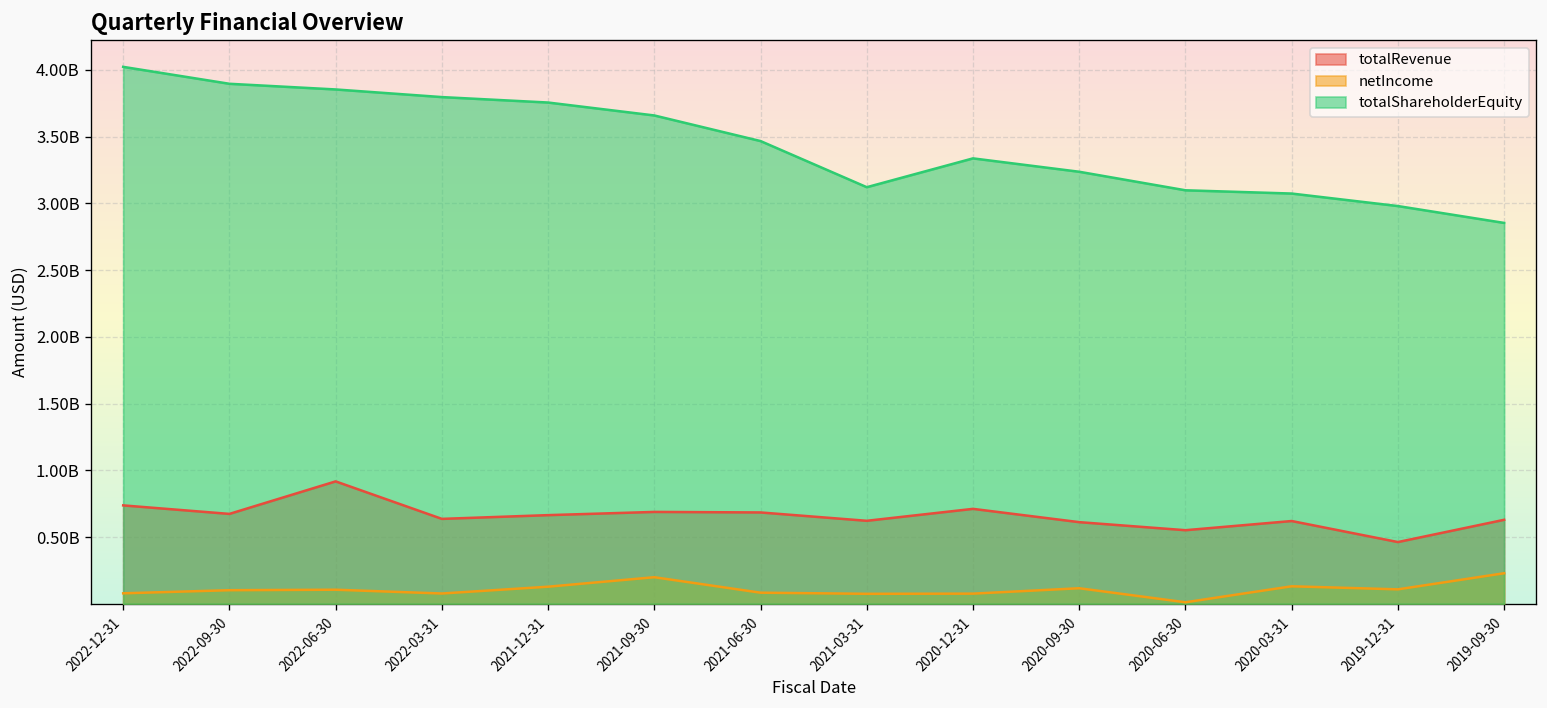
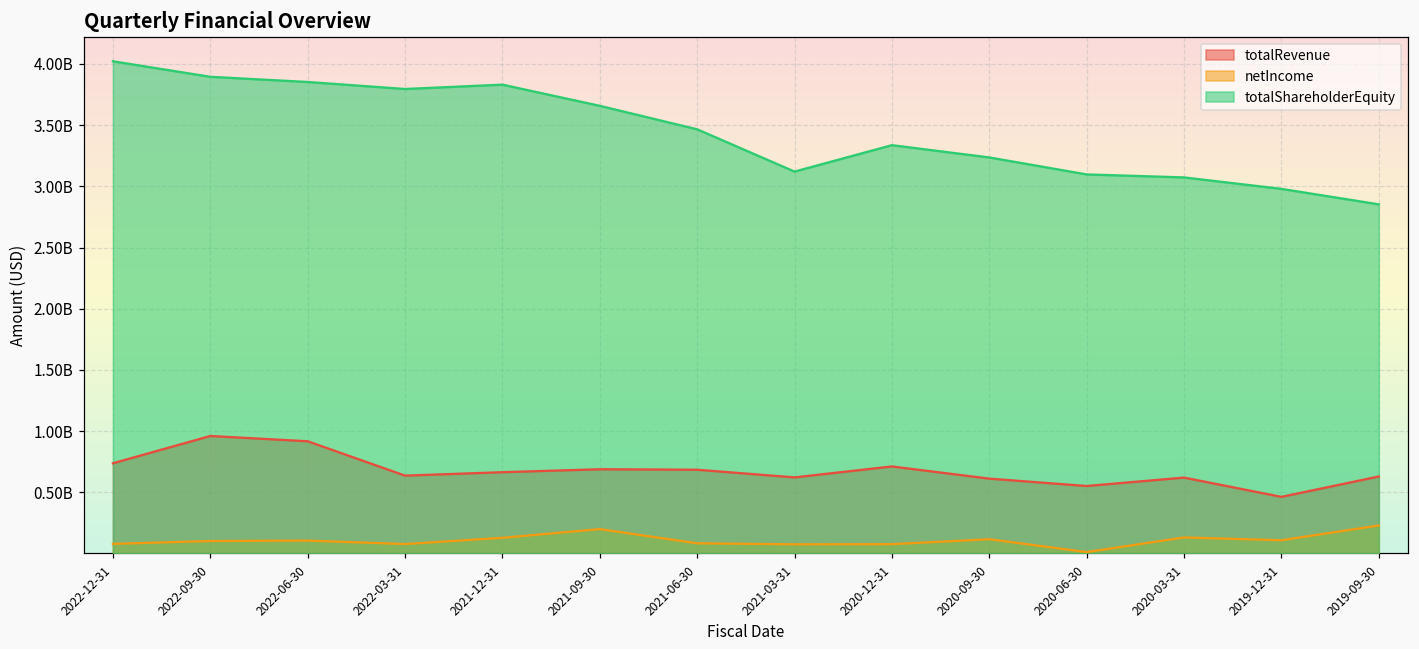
totalRevenue, 2022-09-30: 670000000 -> 960000000
totalShareholderEquity, 2021-12-31: 3750000000 -> 3830000000
